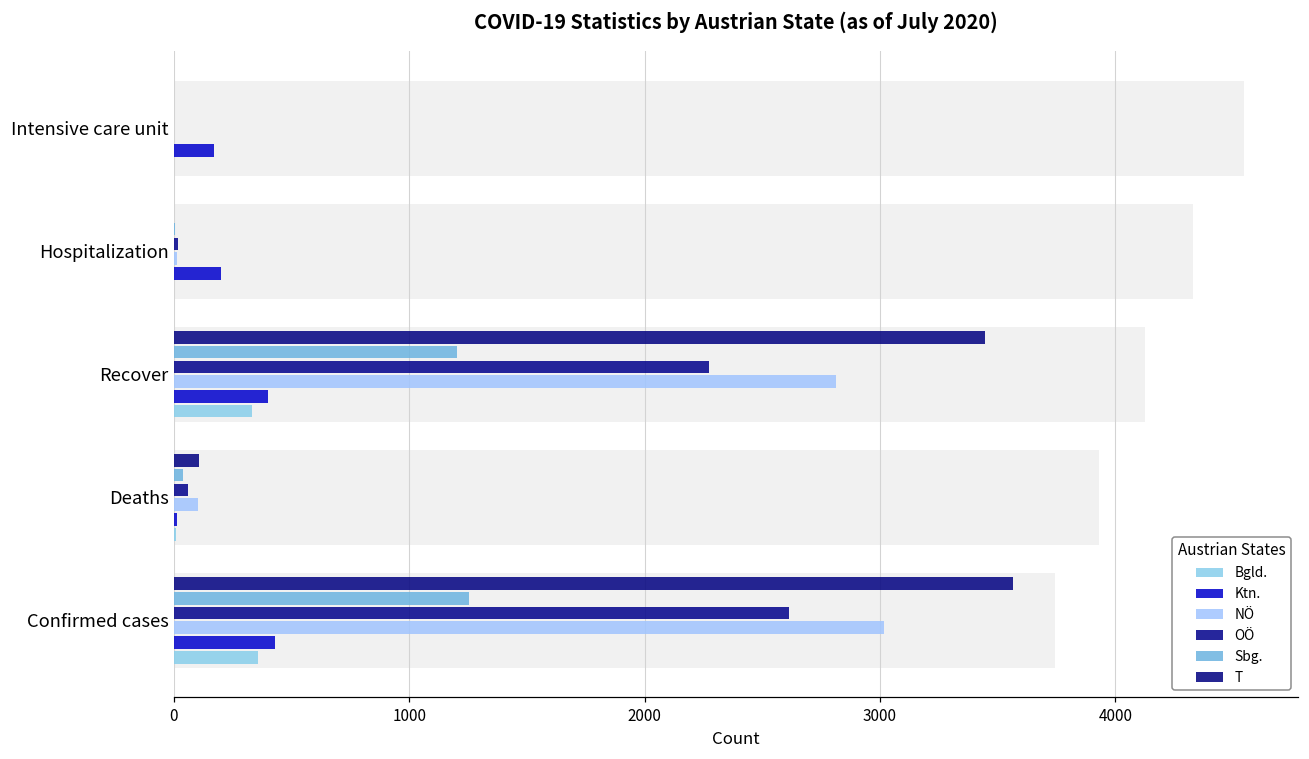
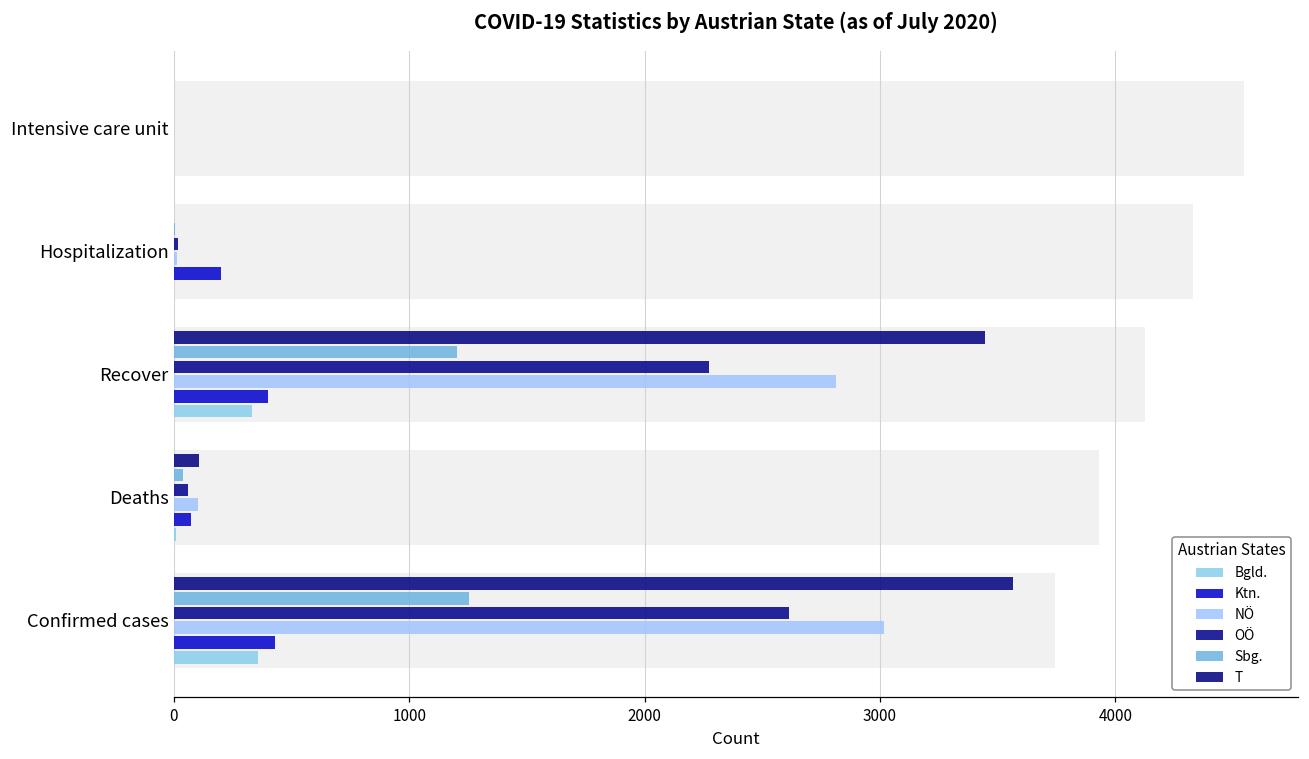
Ktn., Intensive care unit: 170 -> 0
Ktn., Deaths: 10 -> 70
